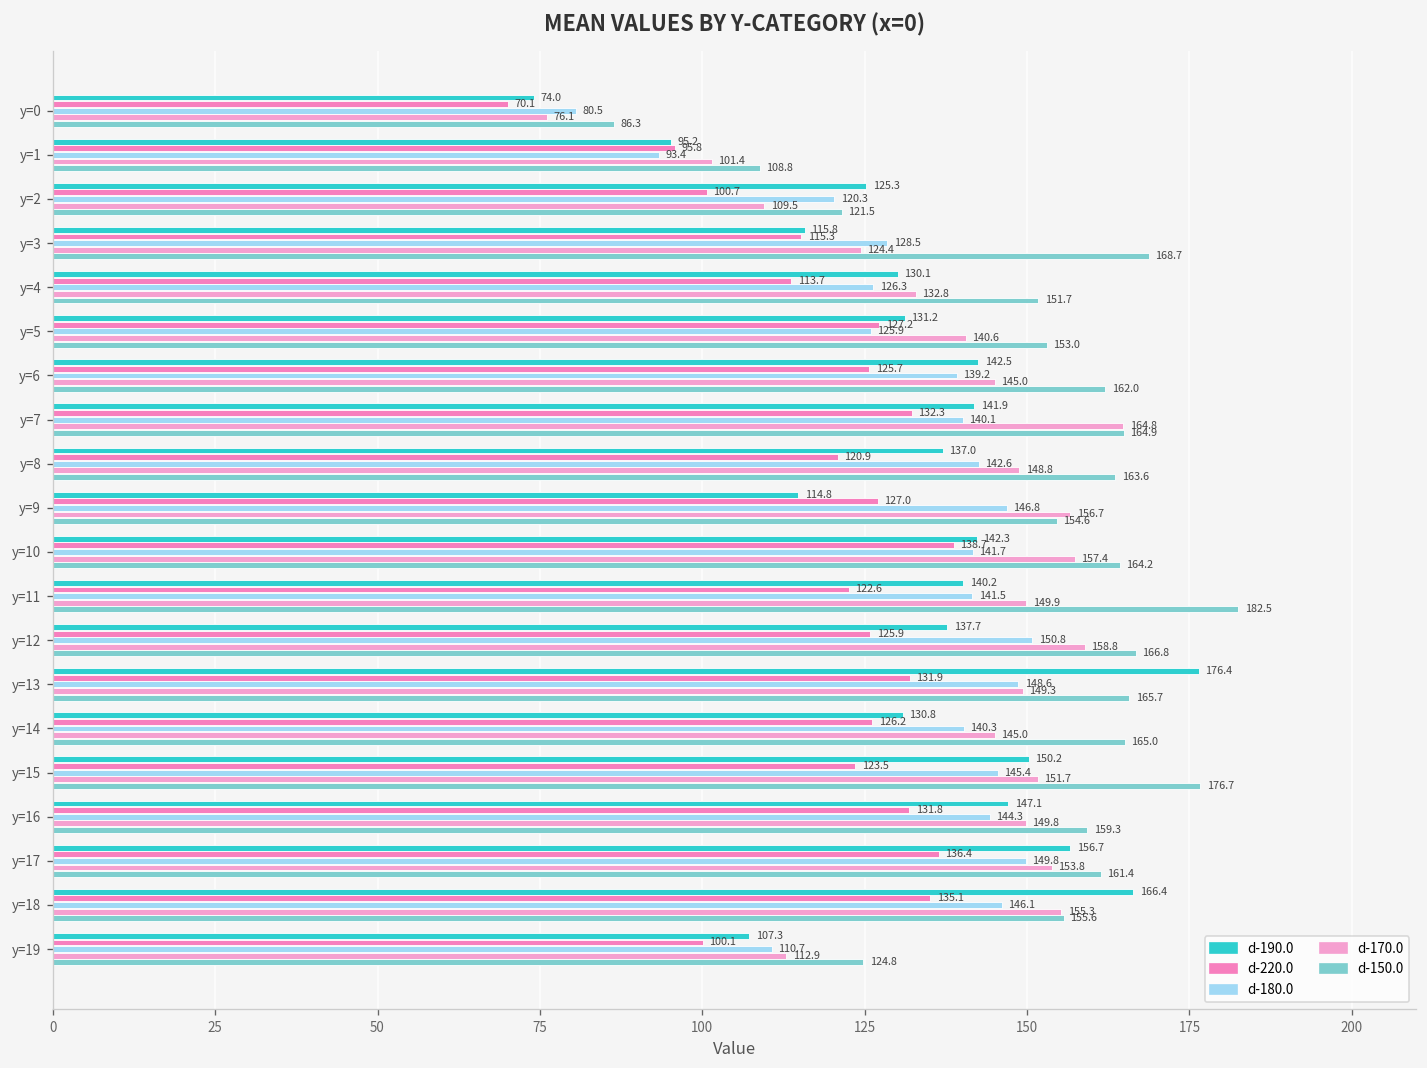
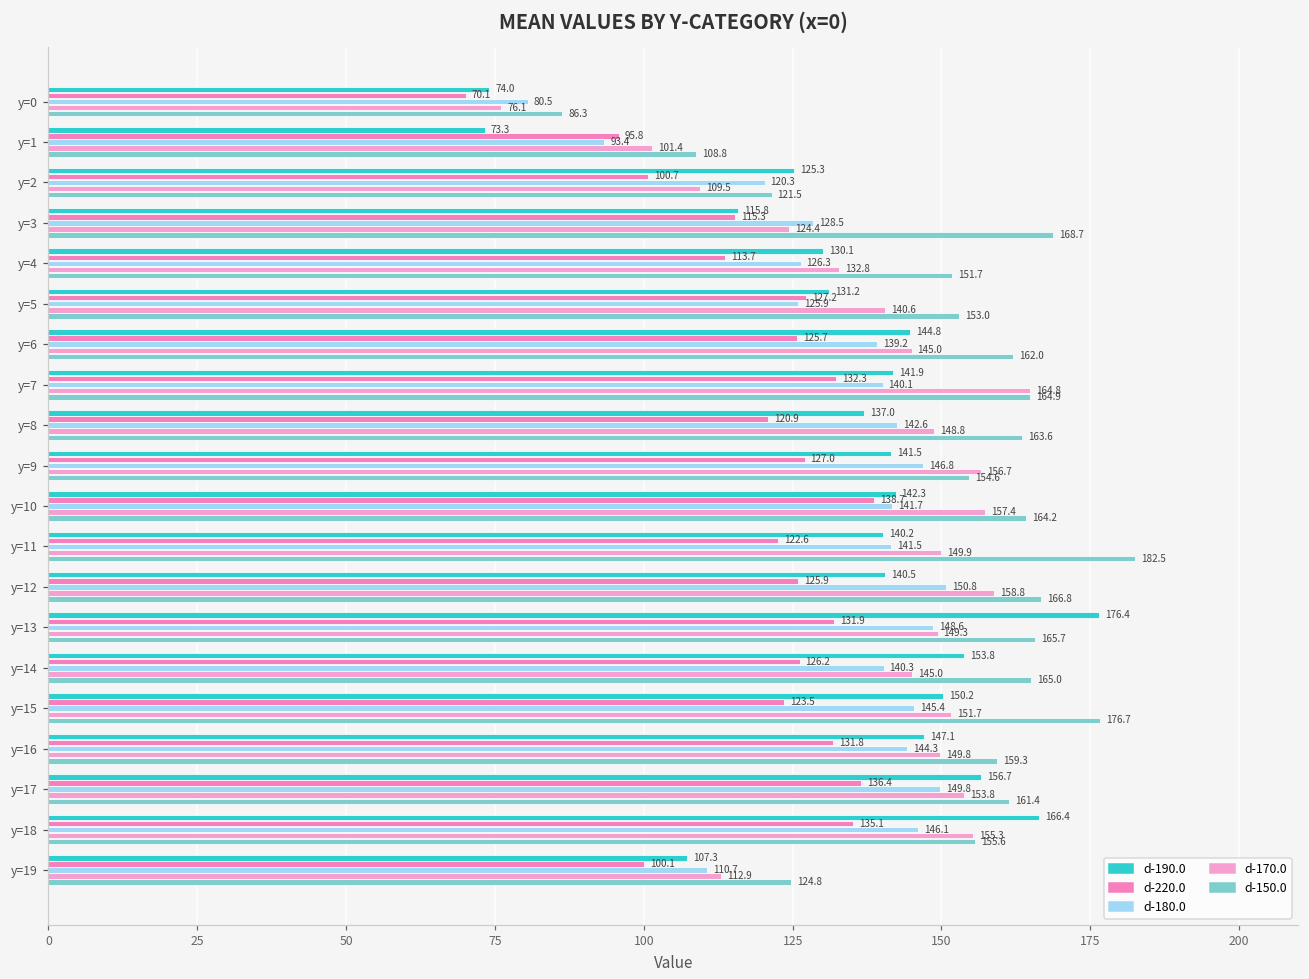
d-190.0, y=1: 95.2 -> 73.3
d-190.0, y=6: 142.5 -> 144.8
d-190.0, y=9: 114.8 -> 141.5
d-190.0, y=12: 137.7 -> 140.5
d-190.0, y=14: 130.8 -> 153.8
